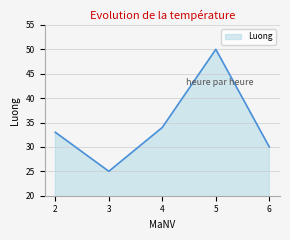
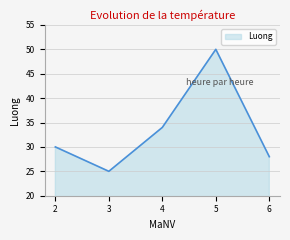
2: 33 -> 30
6: 30 -> 28
